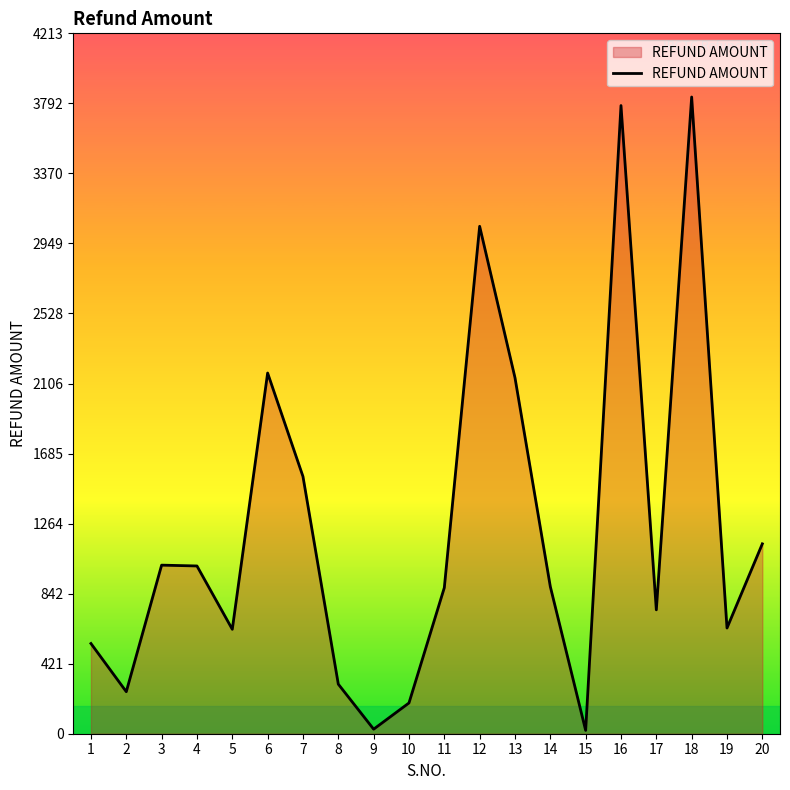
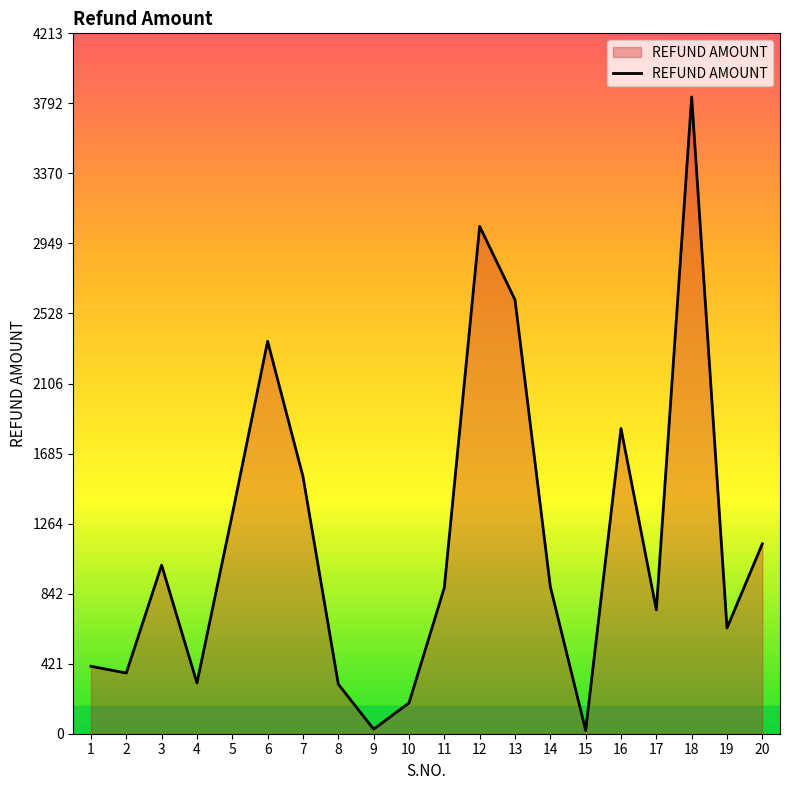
1: 540 -> 410
2: 250 -> 370
4: 1010 -> 310
5: 630 -> 1320
6: 2170 -> 2360
13: 2140 -> 2610
16: 3780 -> 1840
